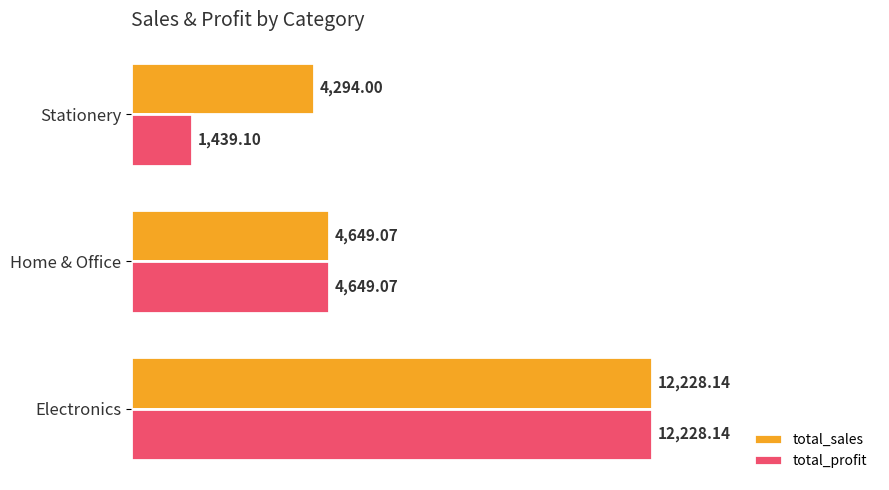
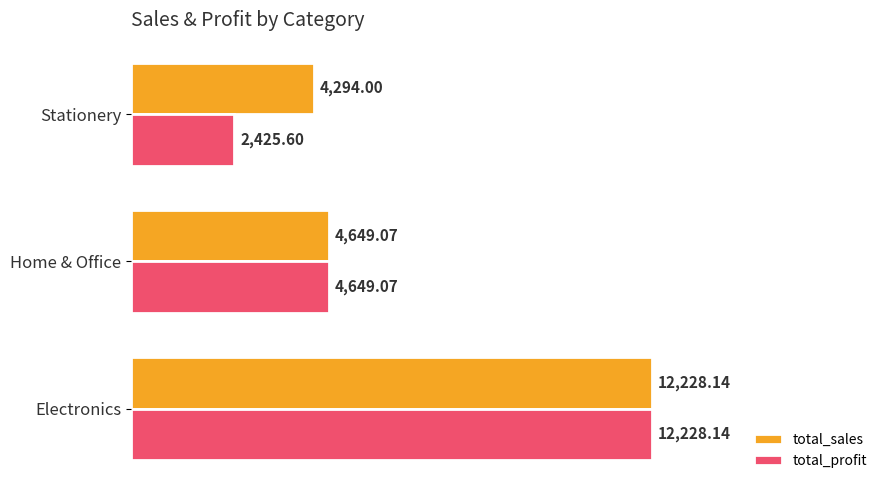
total_profit, Stationery: 1,439.10 -> 2,425.60
